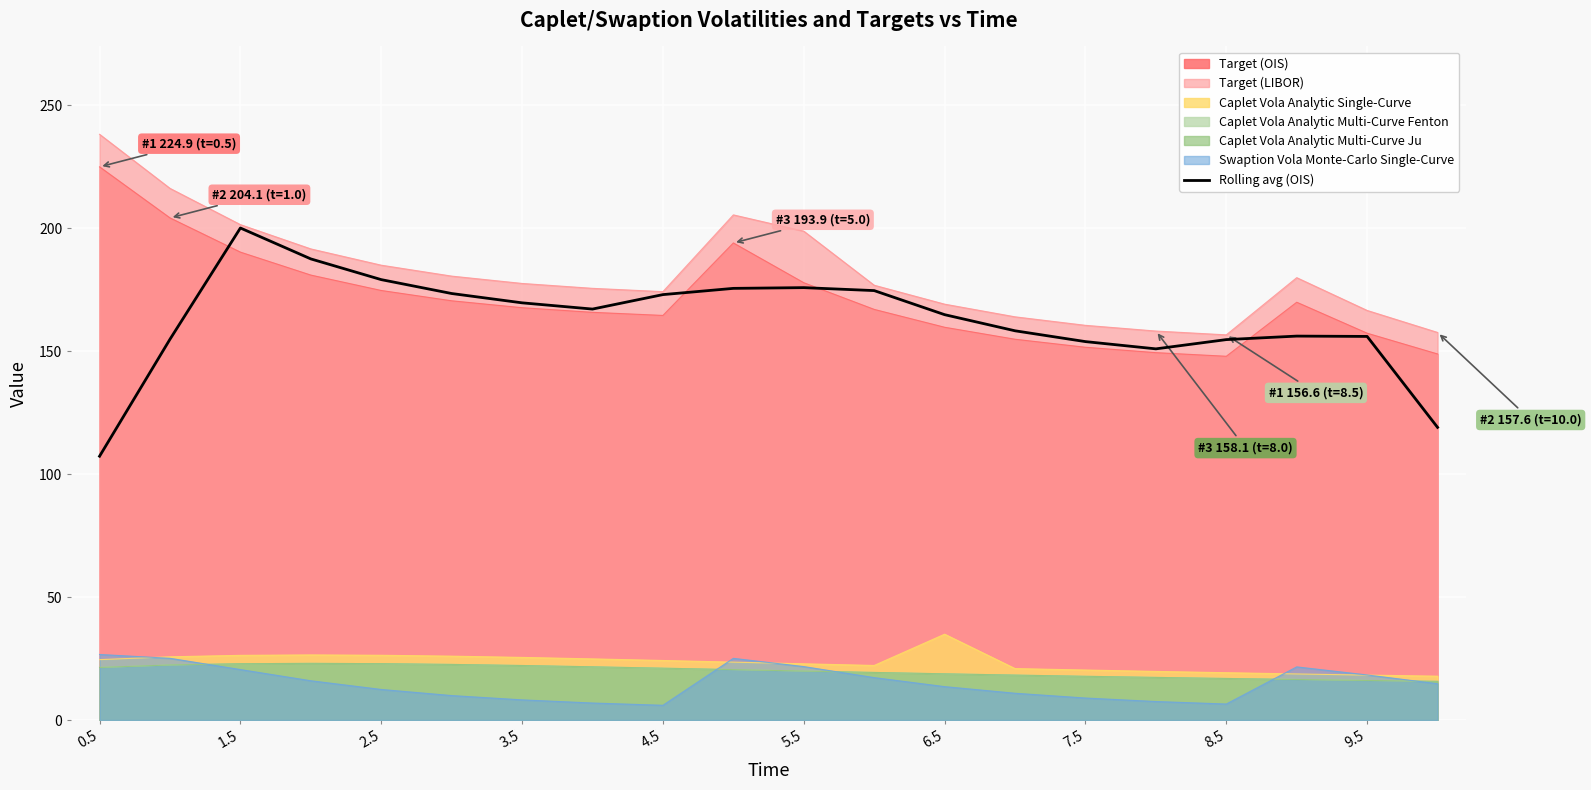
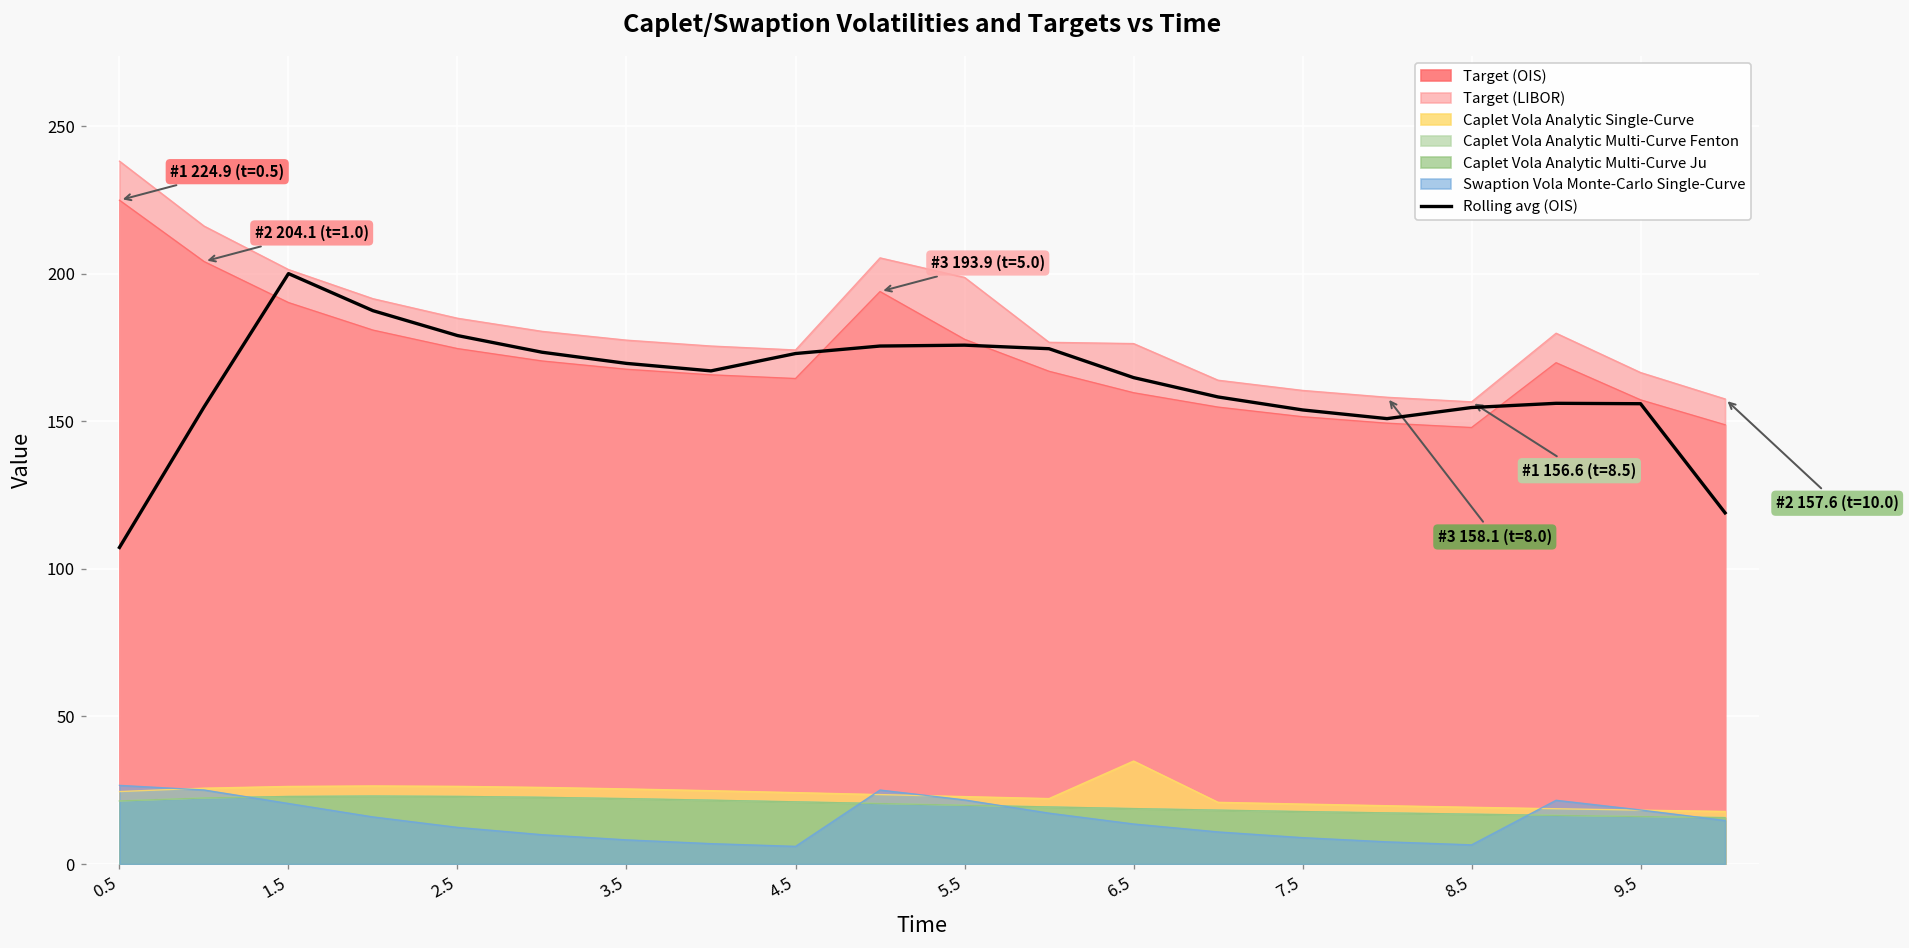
Target (LIBOR), 6.5: 169 -> 176
